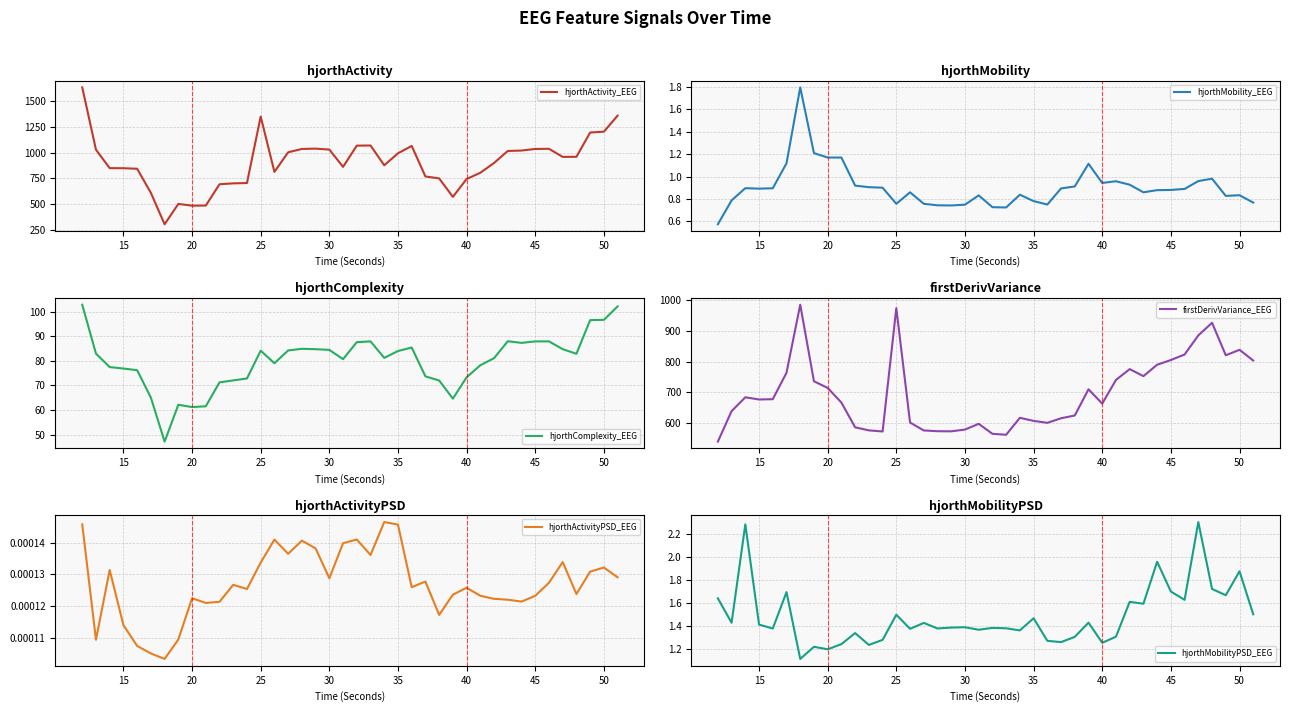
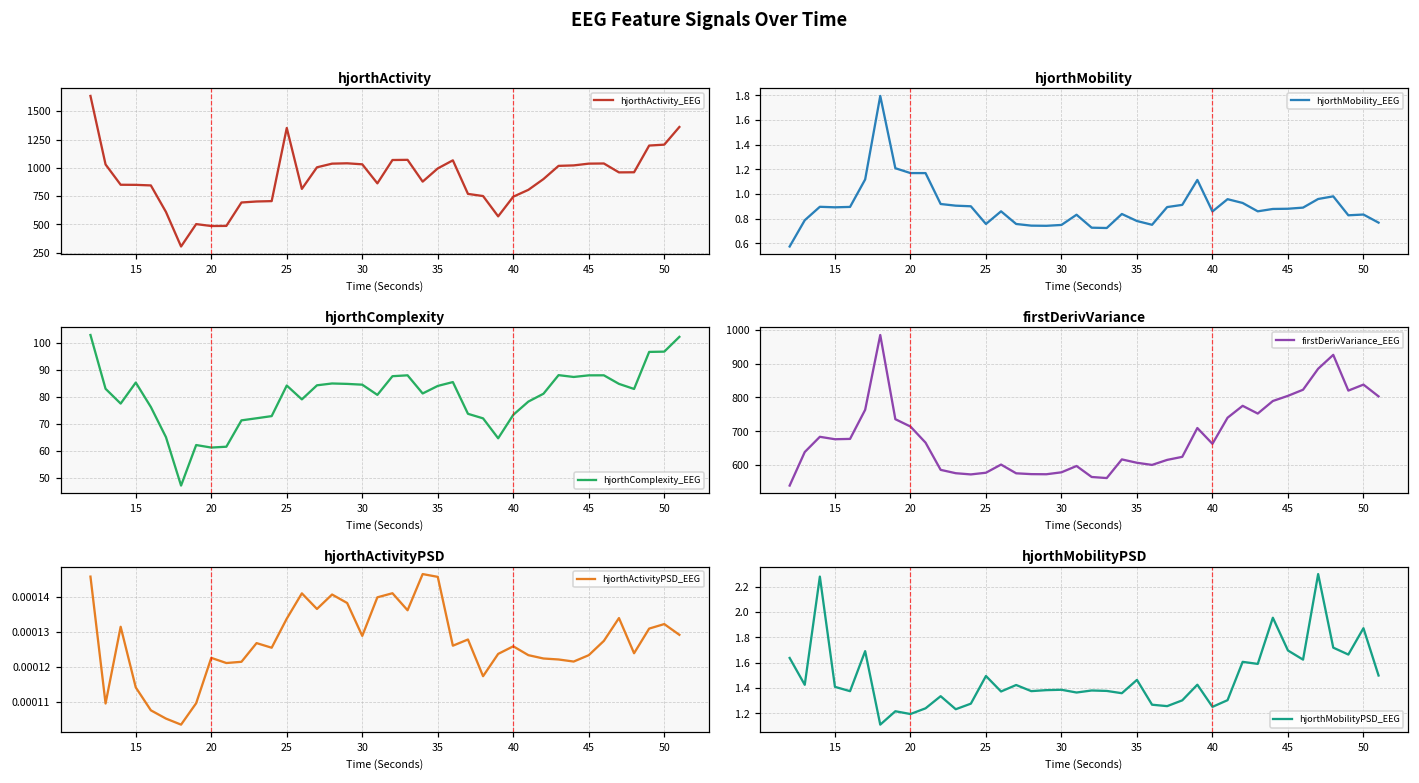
hjorthMobility, 40: 0.94 -> 0.86
hjorthComplexity, 15: 77 -> 85
firstDerivVariance, 25: 970 -> 580
